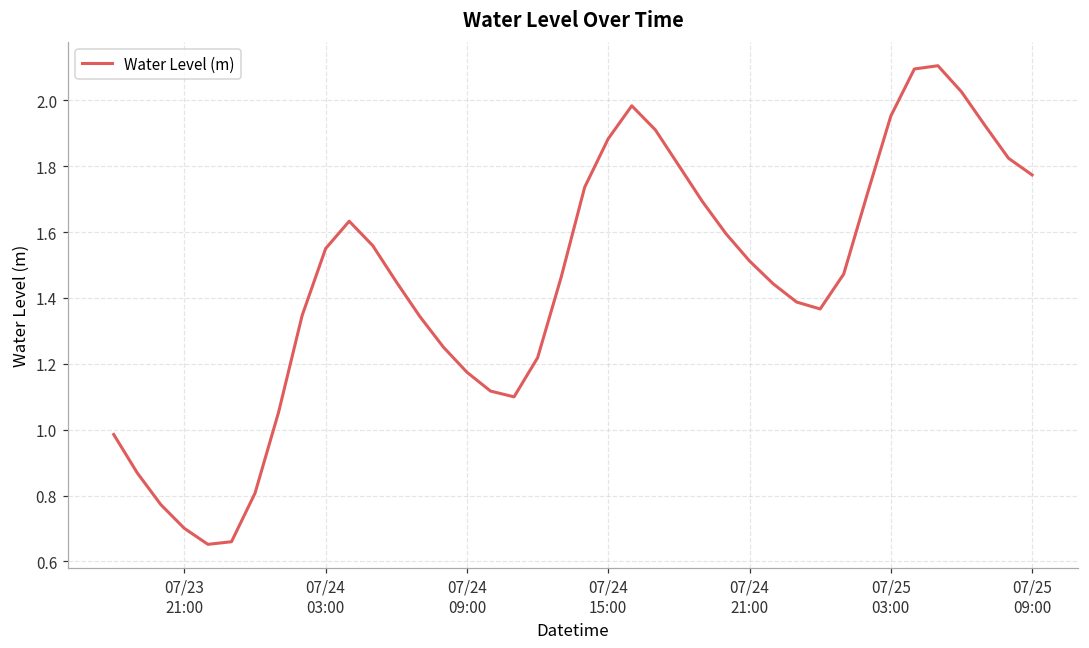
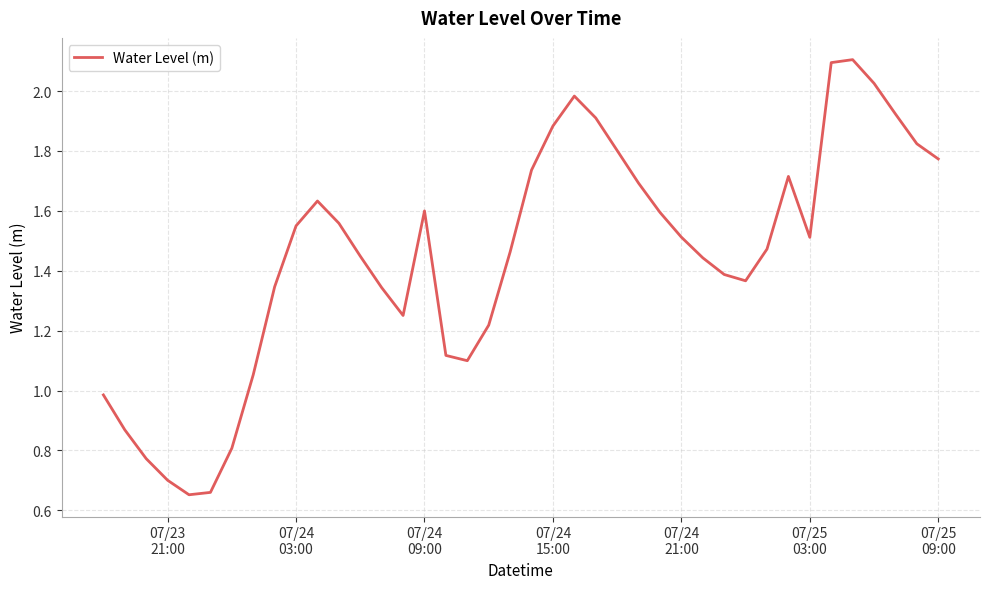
07/24 09:00: 1.17 -> 1.60
07/25 03:00: 1.95 -> 1.51
